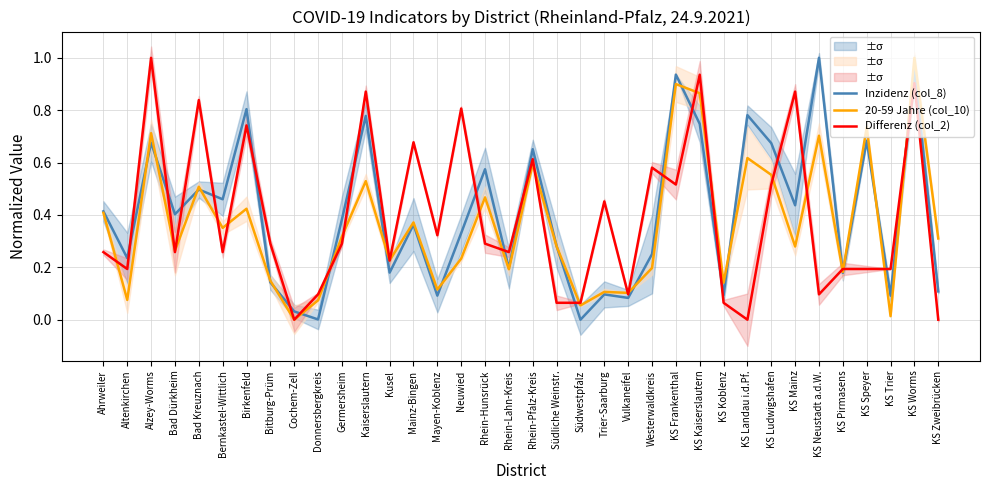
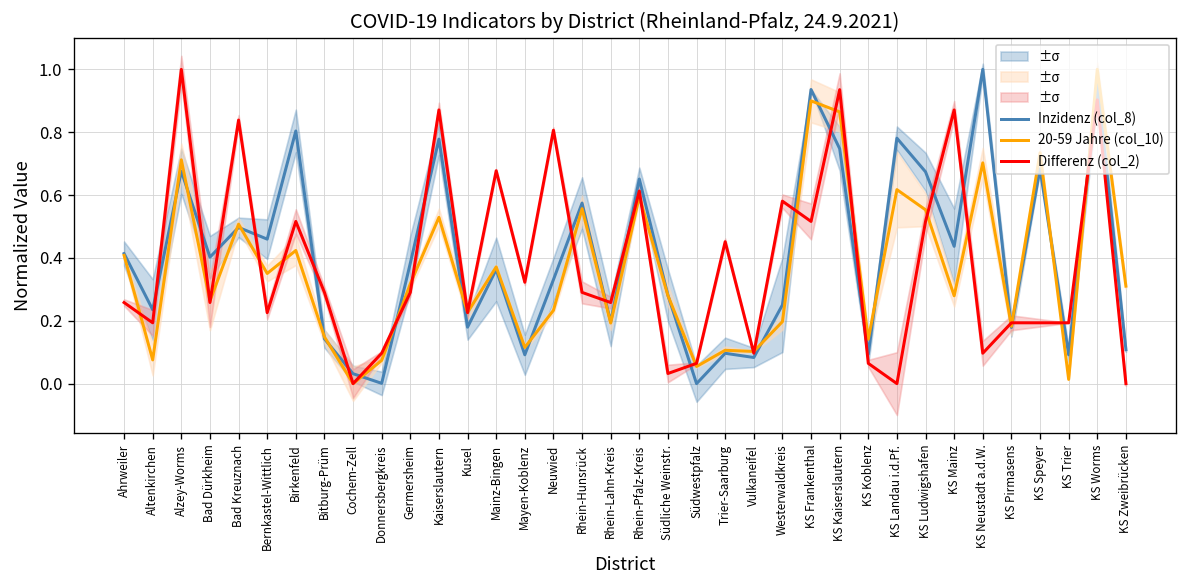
Differenz (col_2), Bernkastel-Wittlich: 0.26 -> 0.23
Differenz (col_2), Birkenfeld: 0.74 -> 0.52
20-59 Jahre (col_10), Rhein-Hunsrück: 0.47 -> 0.56
Differenz (col_2), Südliche Weinstr.: 0.06 -> 0.03
